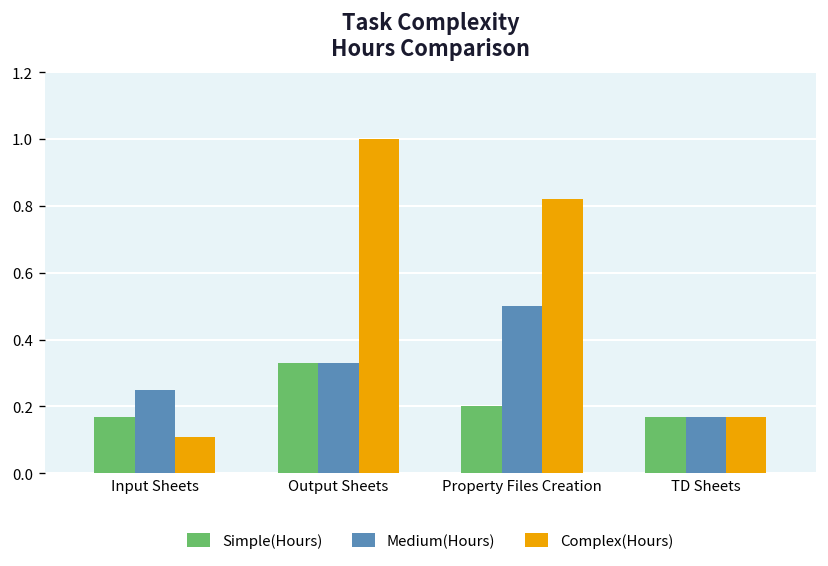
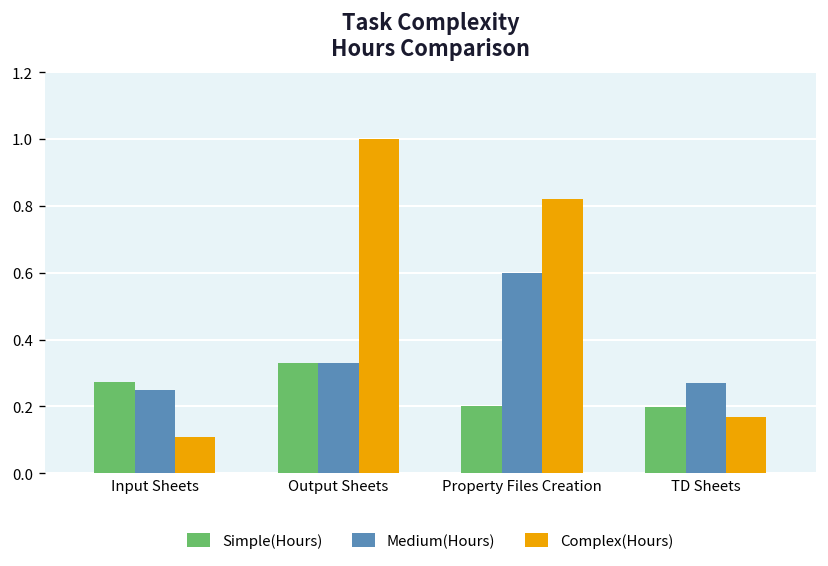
Simple(Hours), Input Sheets: 0.17 -> 0.27
Medium(Hours), Property Files Creation: 0.5 -> 0.6
Simple(Hours), TD Sheets: 0.17 -> 0.20
Medium(Hours), TD Sheets: 0.17 -> 0.27
